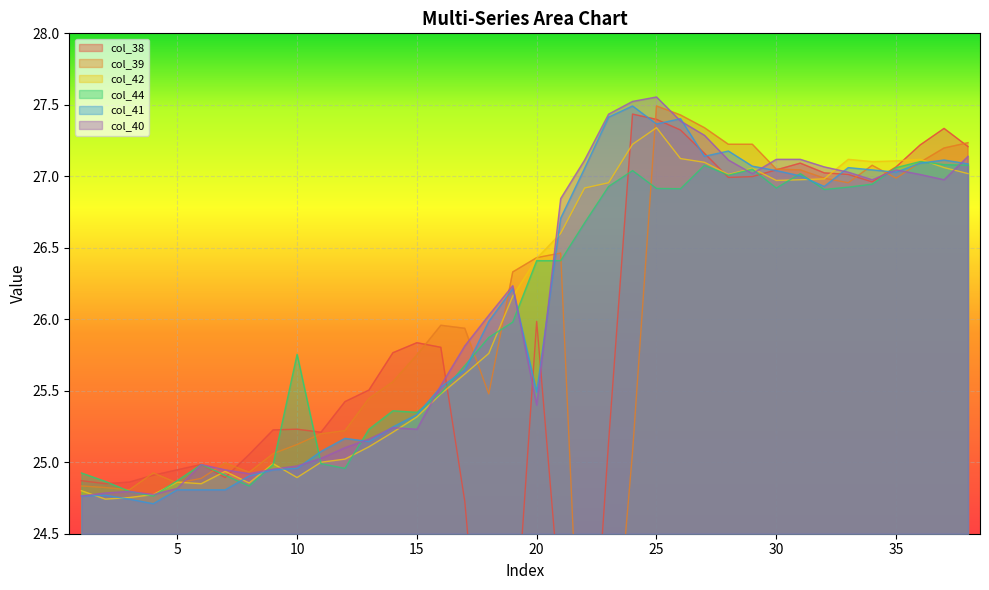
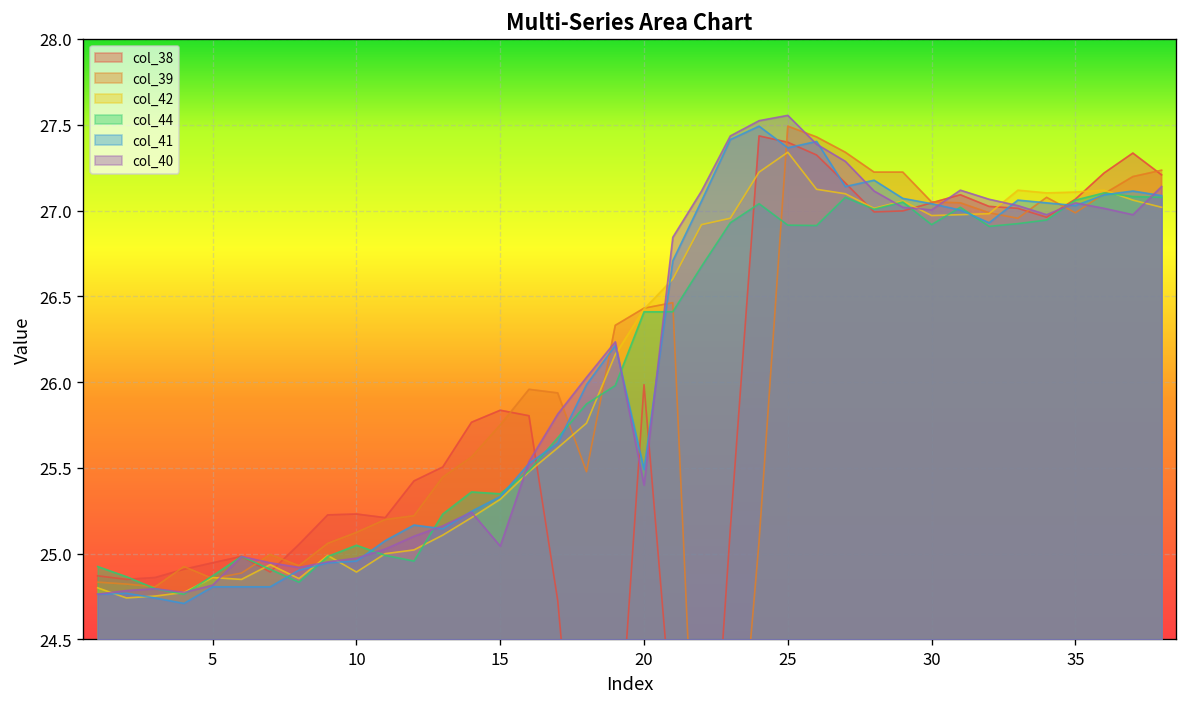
col_44, 10: 25.76 -> 25.05
col_40, 15: 25.23 -> 25.04
col_40, 30: 27.12 -> 27.00
